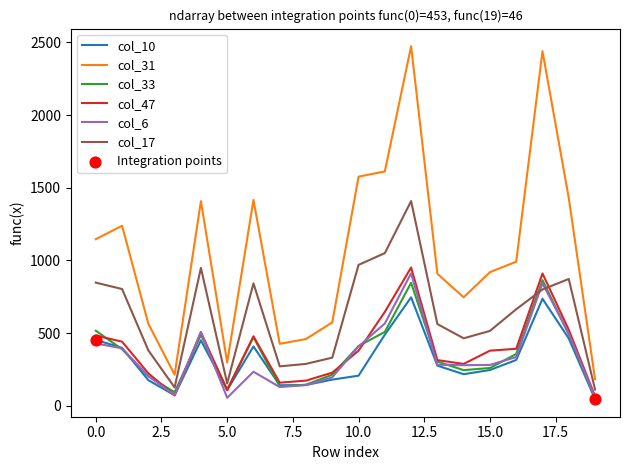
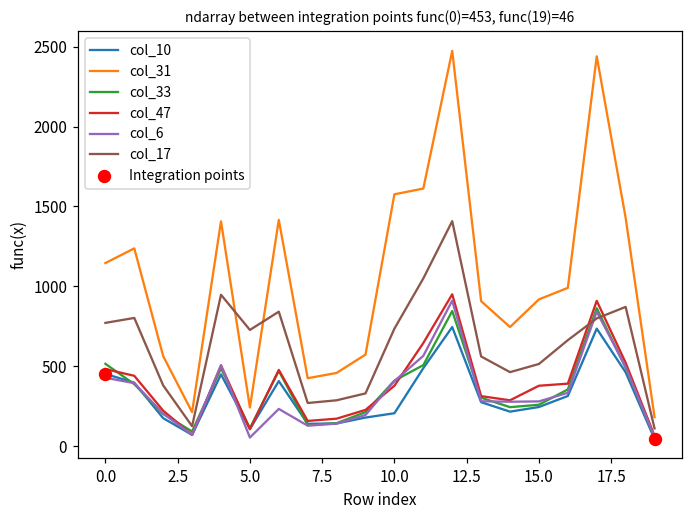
col_17, 0.0: 850 -> 770
col_31, 5.0: 300 -> 240
col_17, 5.0: 150 -> 730
col_17, 10.0: 970 -> 740
